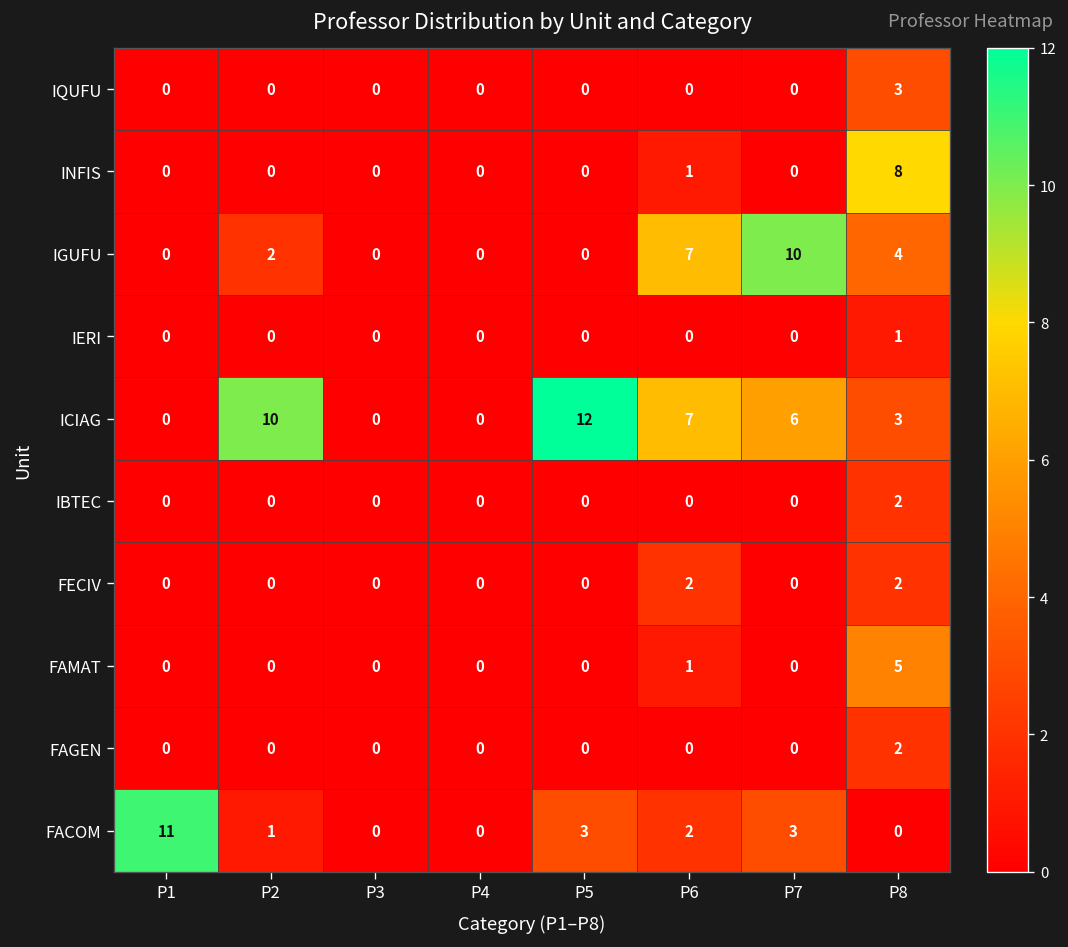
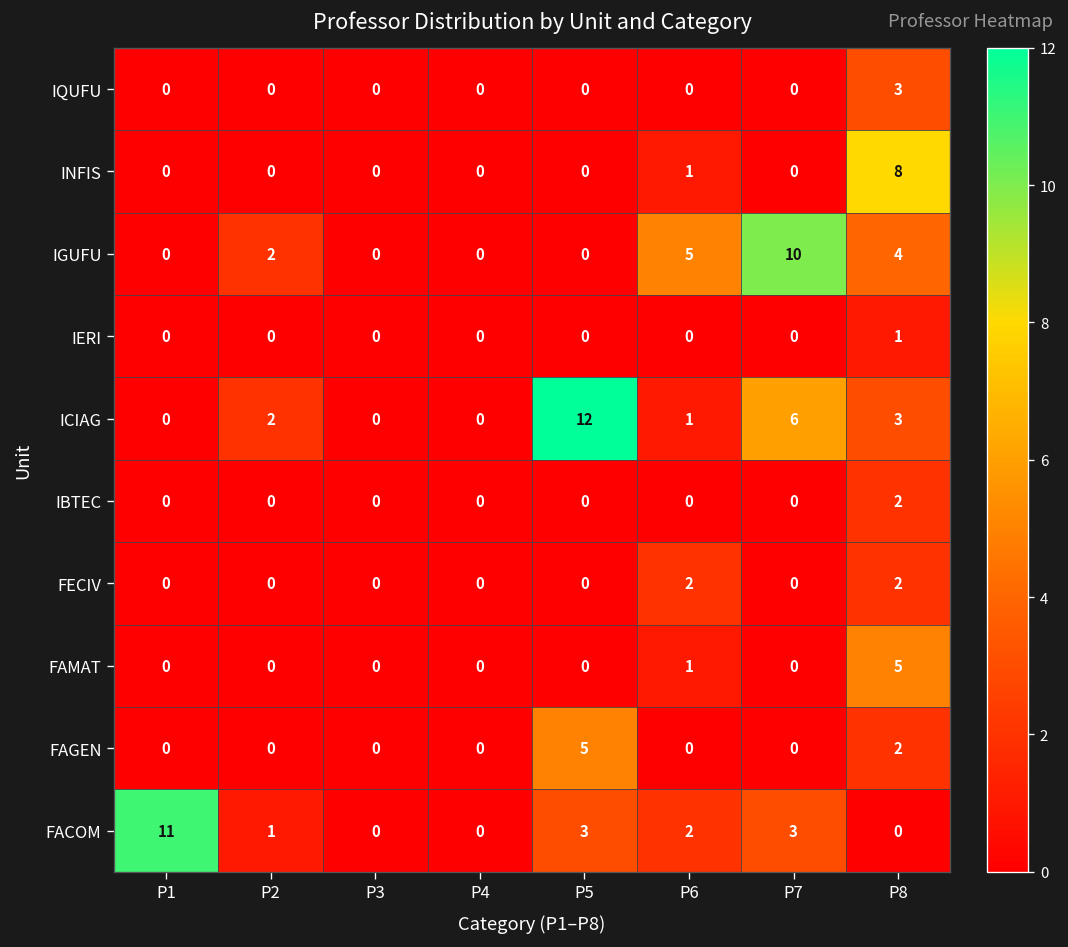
IGUFU, P6: 7 -> 5
ICIAG, P2: 10 -> 2
ICIAG, P6: 7 -> 1
FAGEN, P5: 0 -> 5
